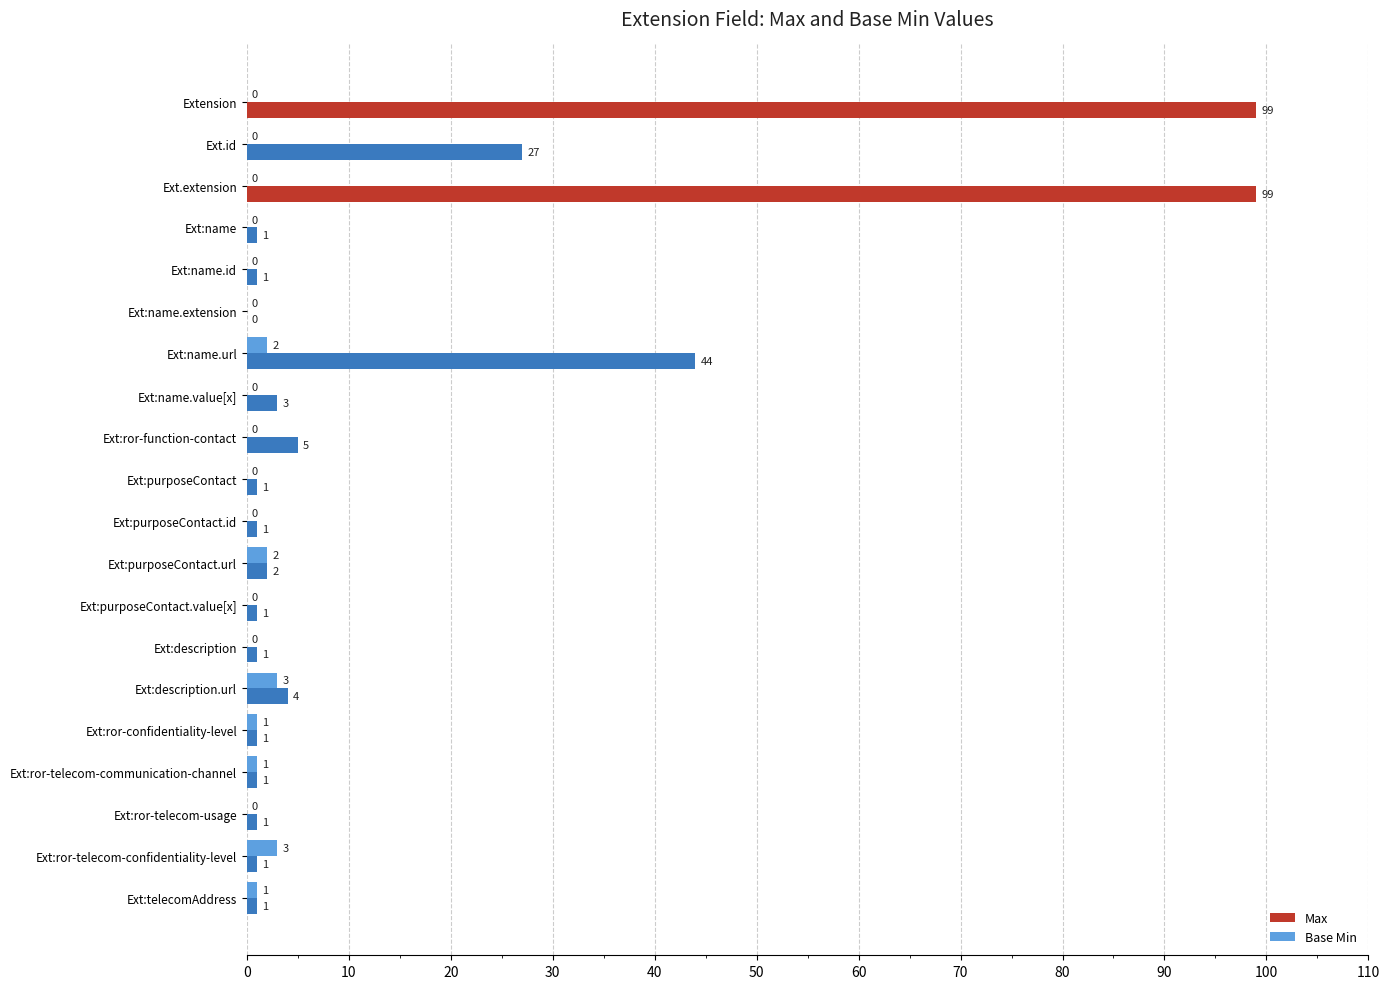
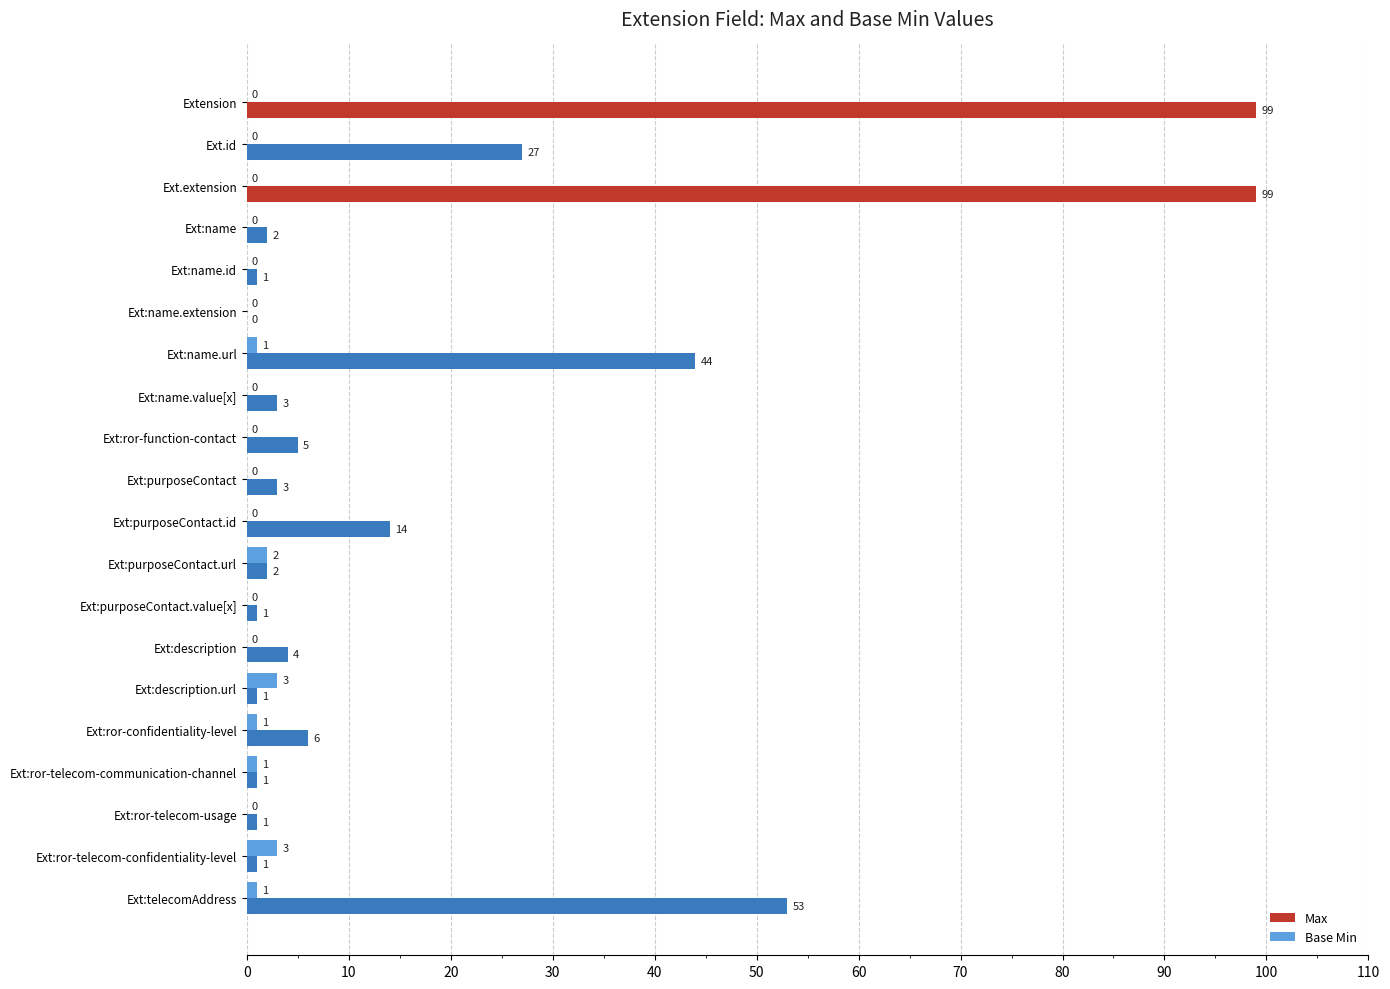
Max, Ext:name: 1 -> 2
Base Min, Ext:name.url: 2 -> 1
Max, Ext:purposeContact: 1 -> 3
Max, Ext:purposeContact.id: 1 -> 14
Max, Ext:description: 1 -> 4
Max, Ext:description.url: 4 -> 1
Max, Ext:ror-confidentiality-level: 1 -> 6
Max, Ext:telecomAddress: 1 -> 53
